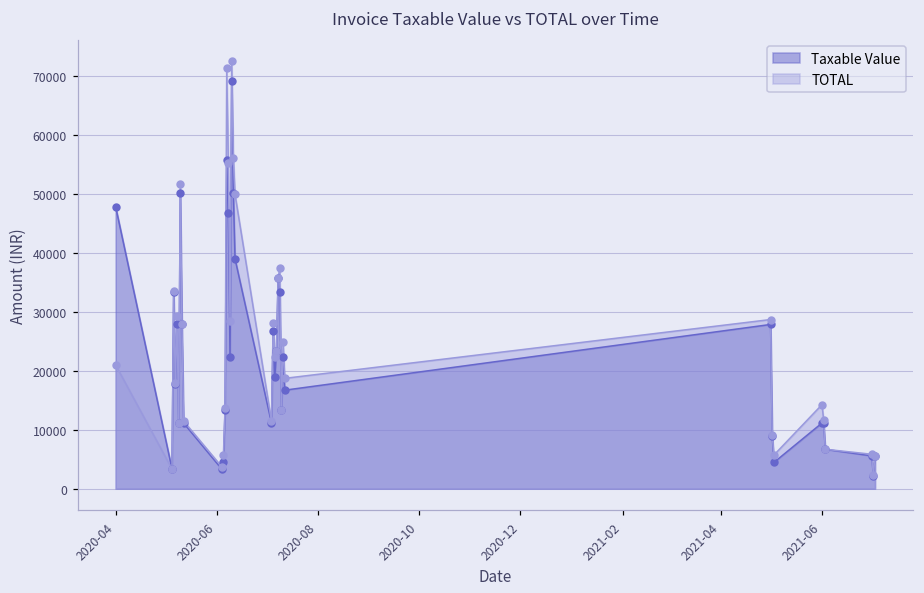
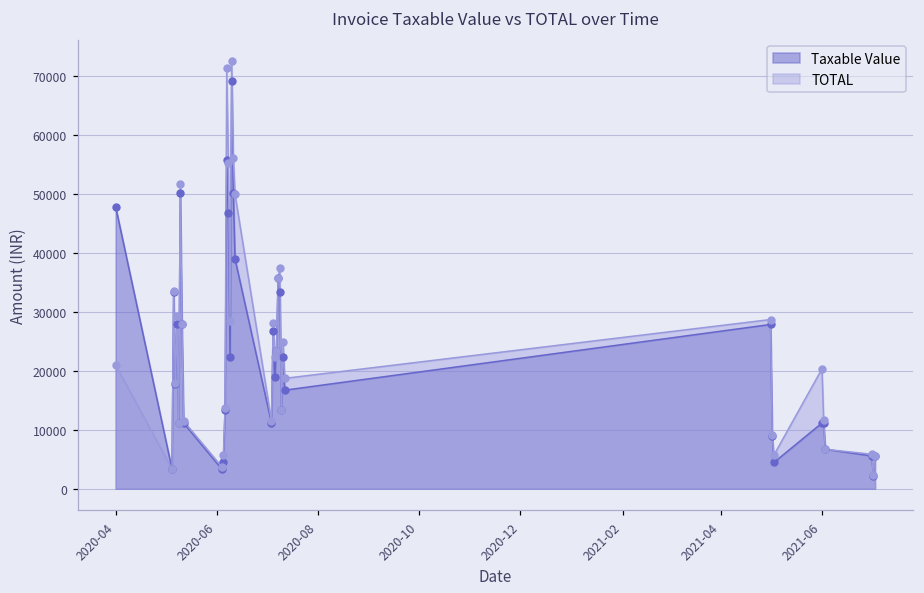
TOTAL, 2021-06: 14000 -> 20000
